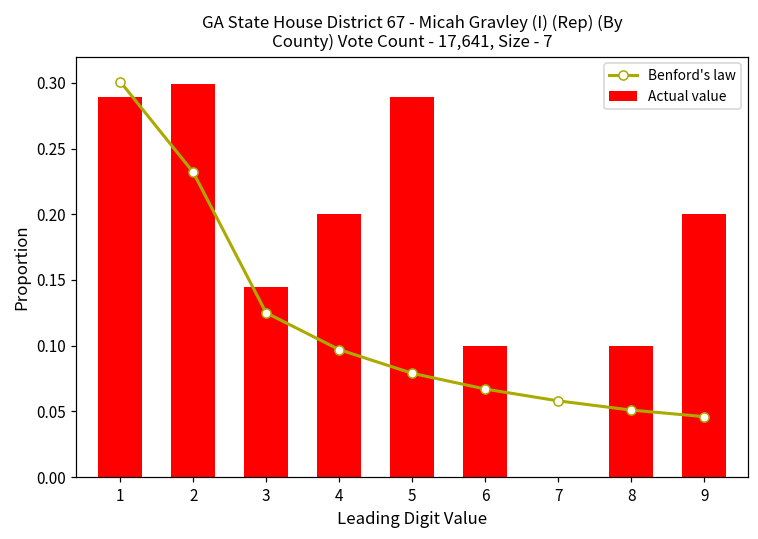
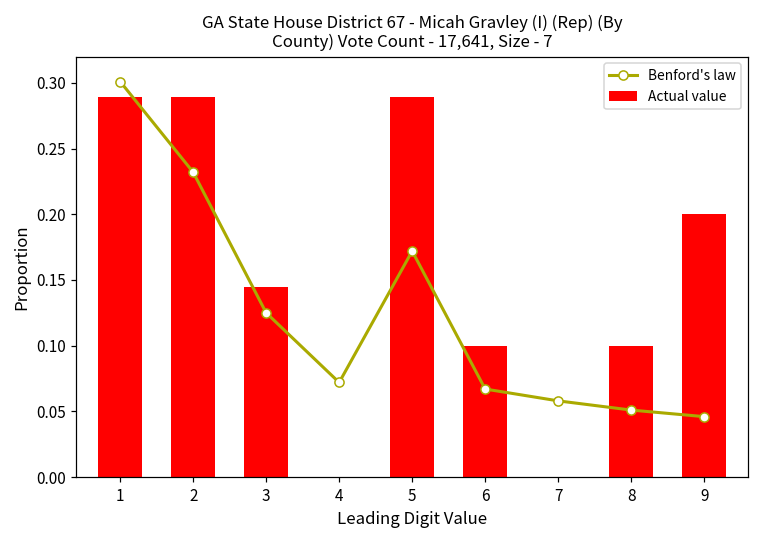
Actual value, 2: 0.299 -> 0.289
Benford's law, 4: 0.097 -> 0.072
Actual value, 4: 0.2 -> 0.0
Benford's law, 5: 0.079 -> 0.172
